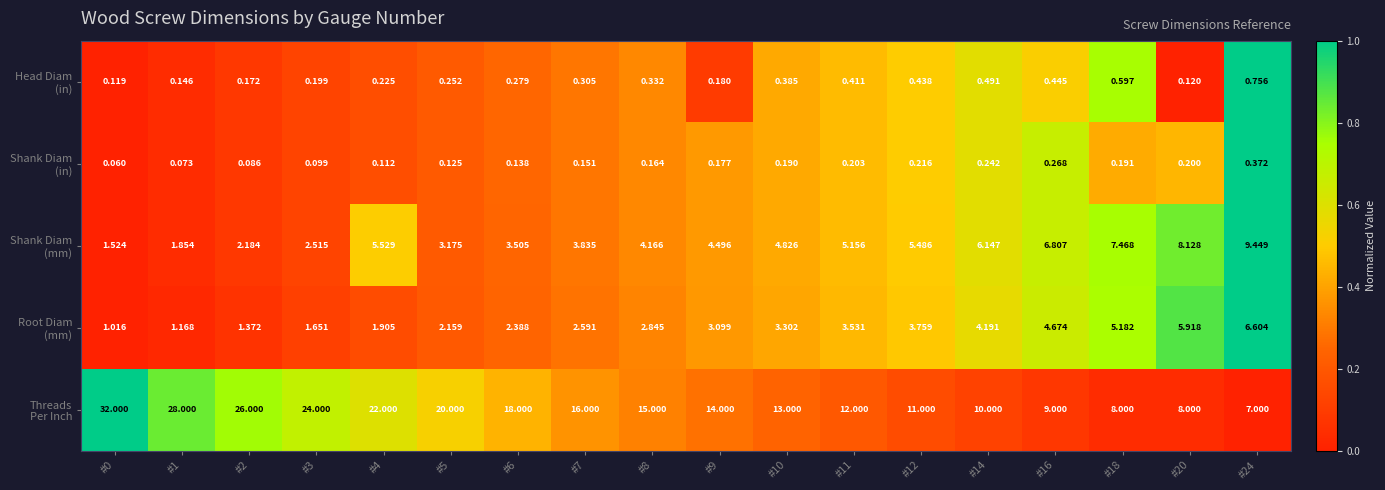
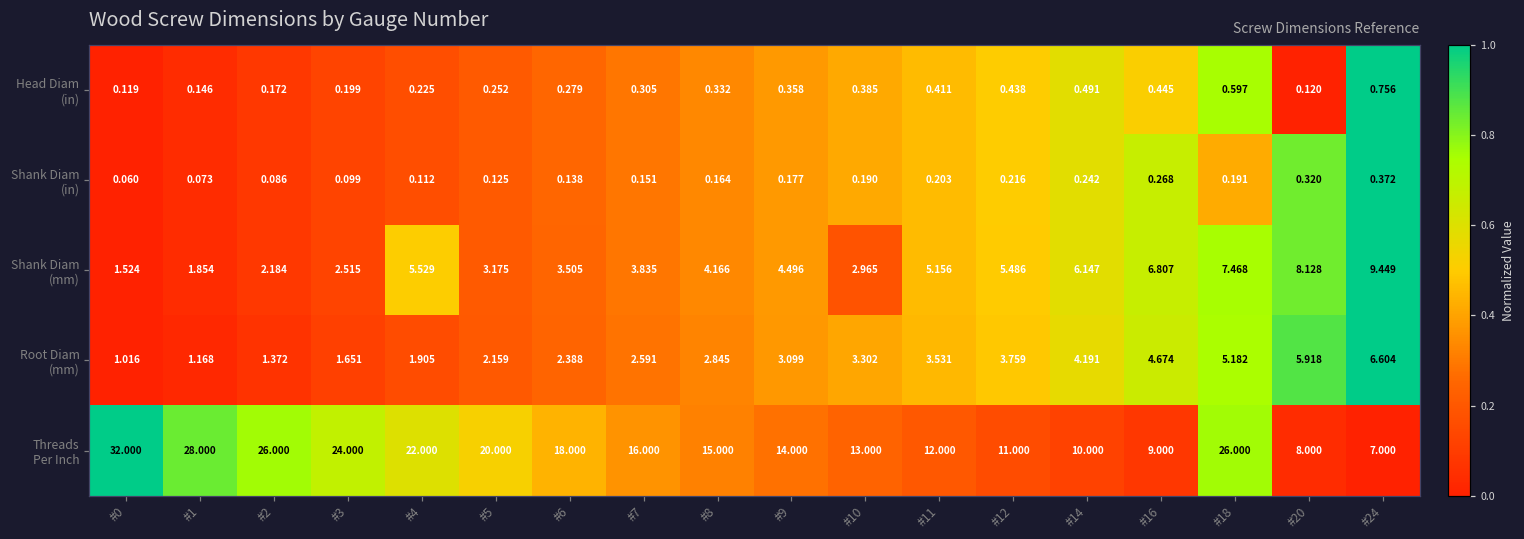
Head Diam (in), #9: 0.180 -> 0.358
Shank Diam (in), #20: 0.200 -> 0.320
Shank Diam (mm), #10: 4.826 -> 2.965
Threads Per Inch, #18: 8.000 -> 26.000
